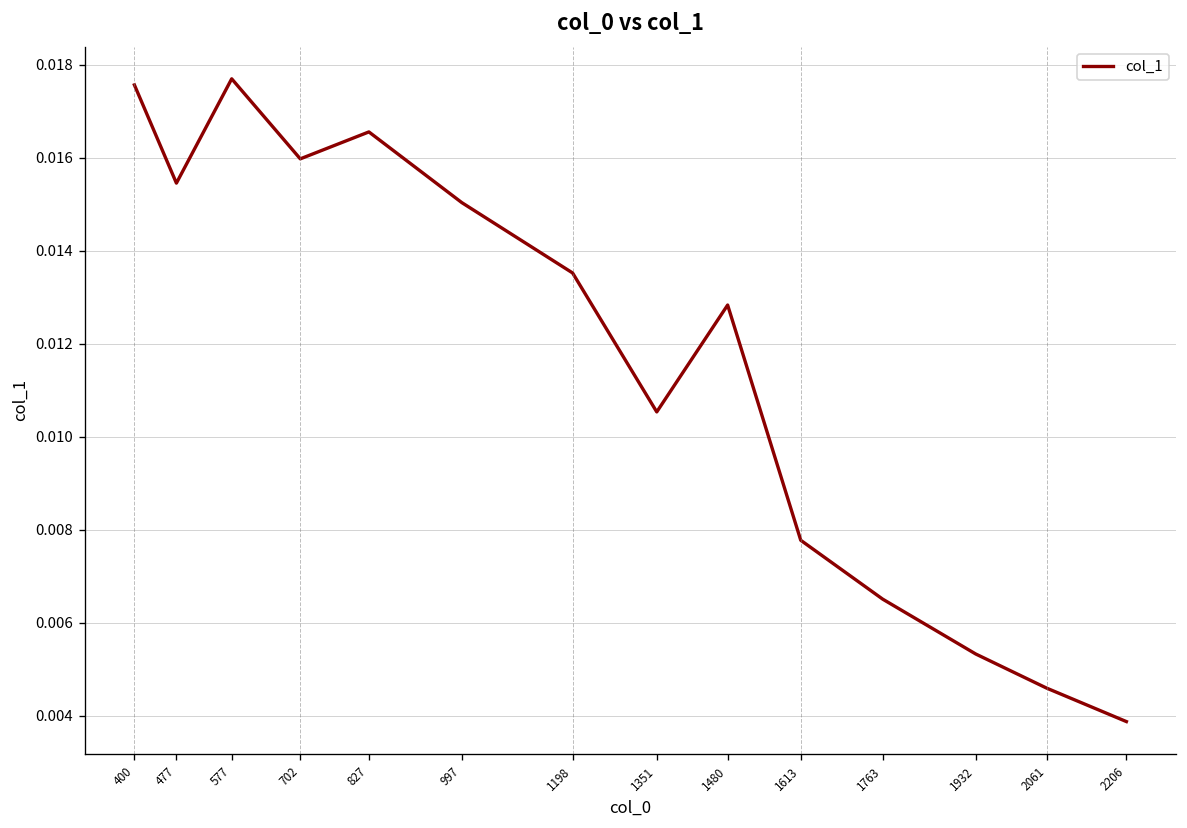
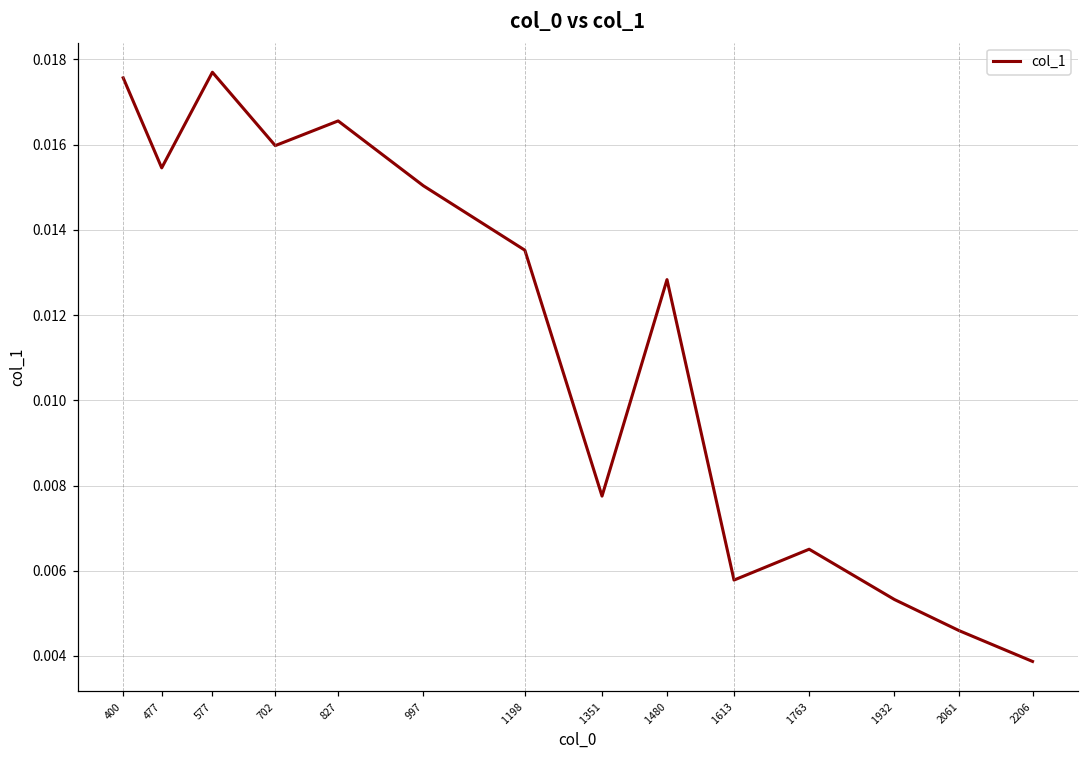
1351: 0.0105 -> 0.0078
1613: 0.0078 -> 0.0058
